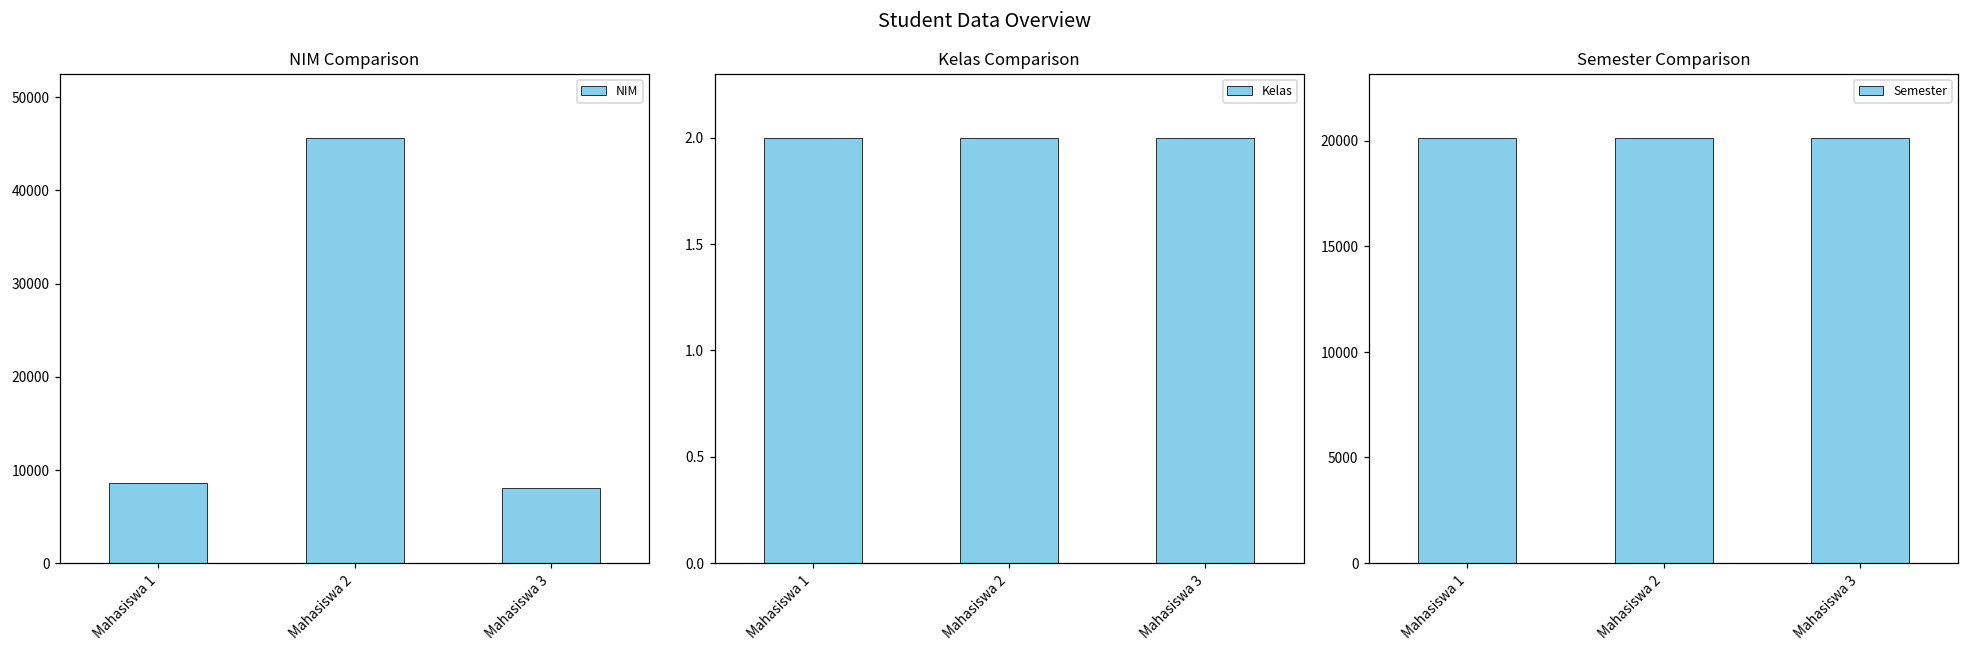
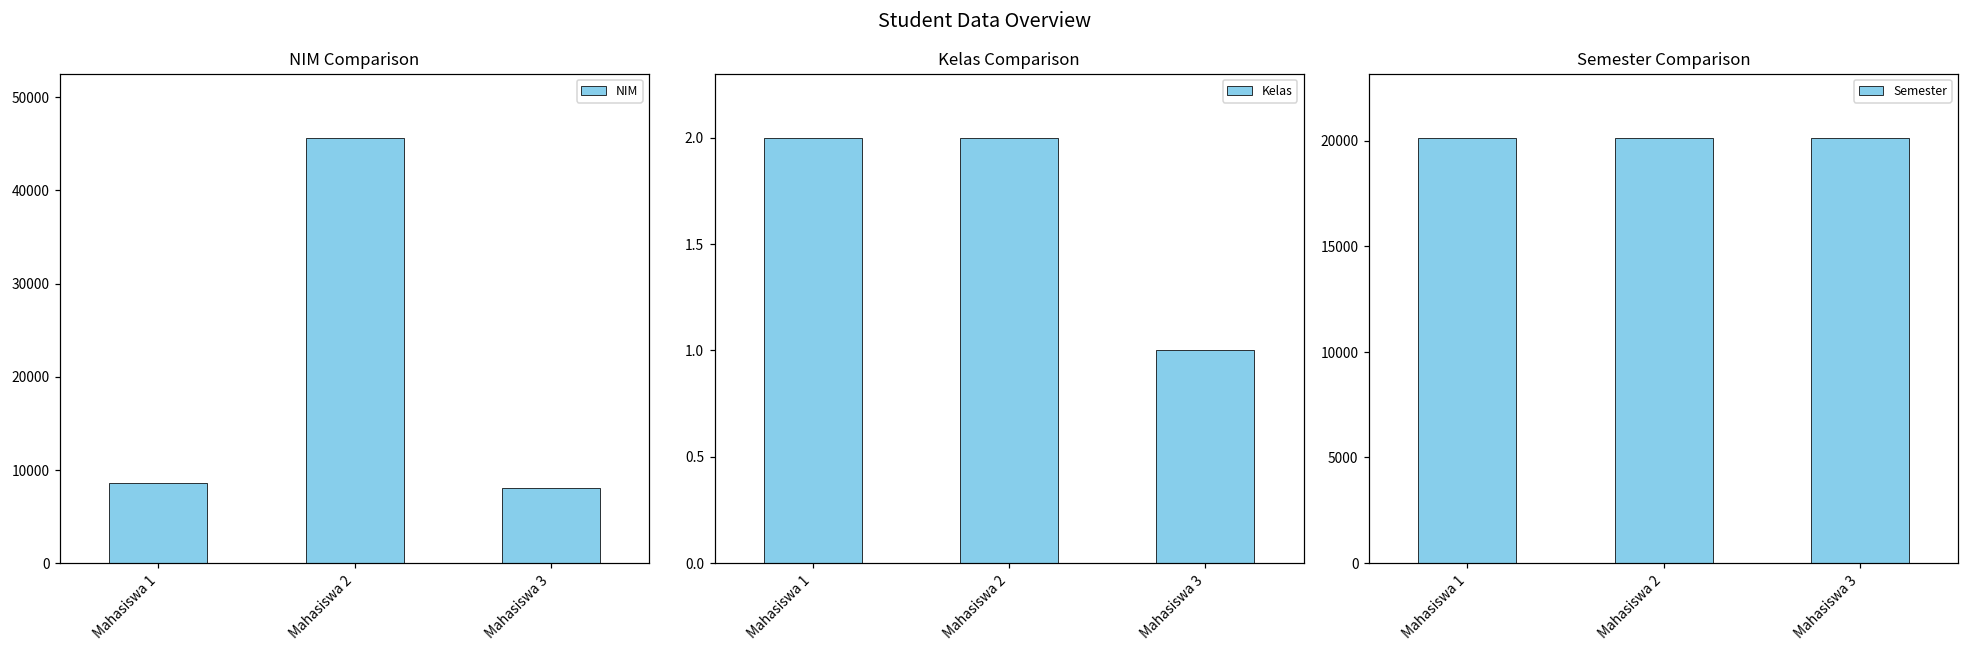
Kelas Comparison, Mahasiswa 3: 2 -> 1
